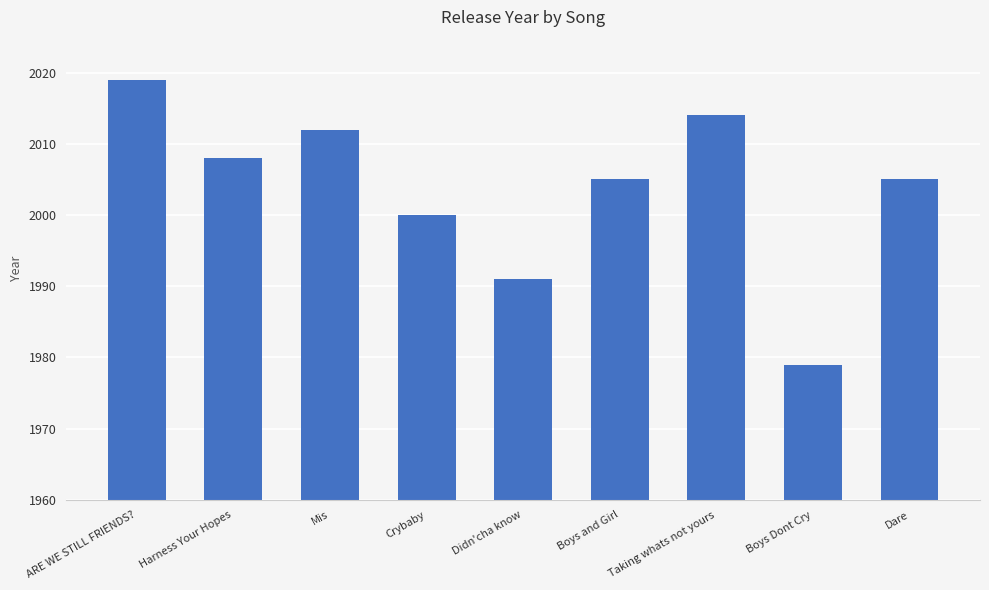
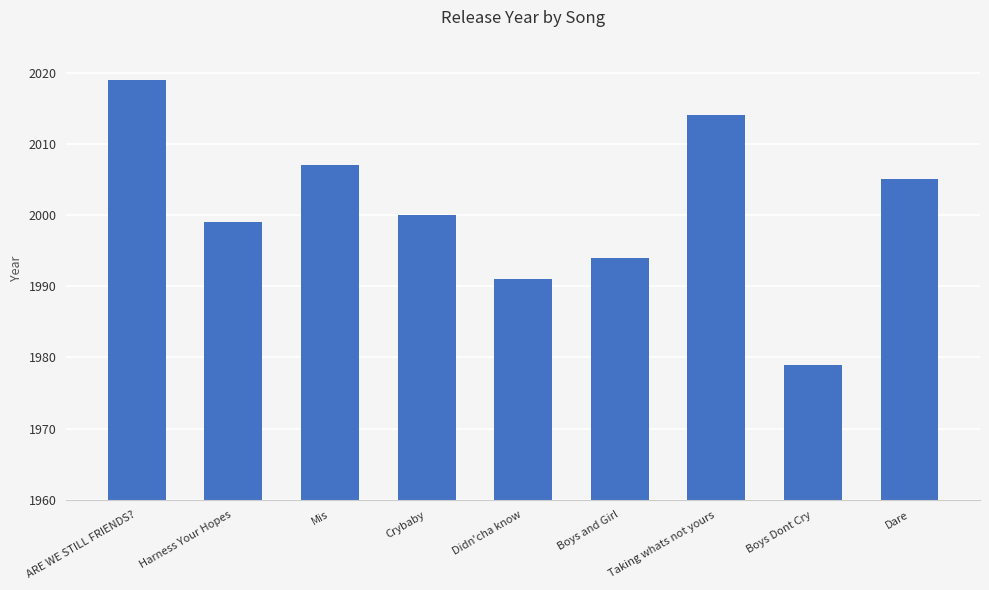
Harness Your Hopes: 2008 -> 1999
Mis: 2012 -> 2007
Boys and Girl: 2005 -> 1994
